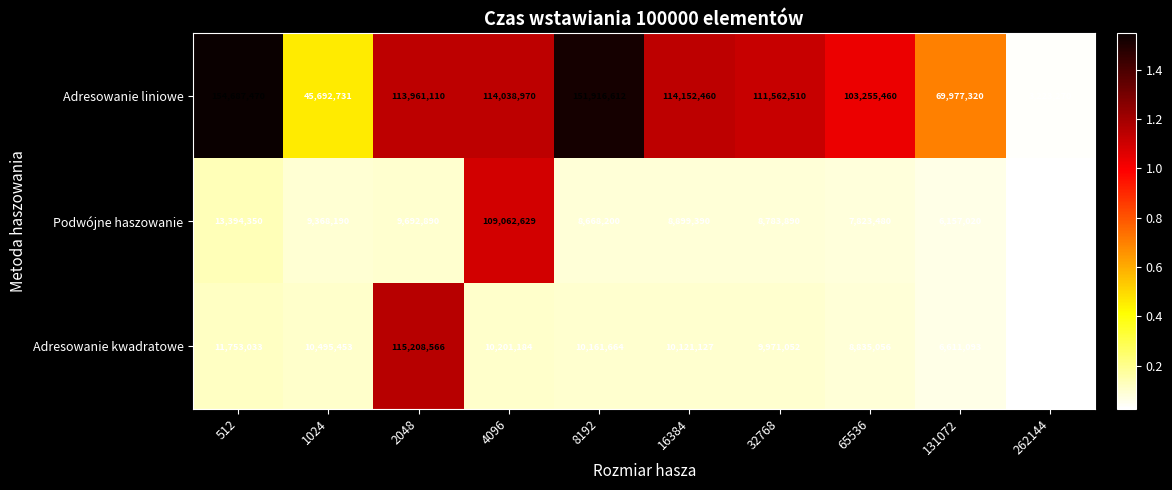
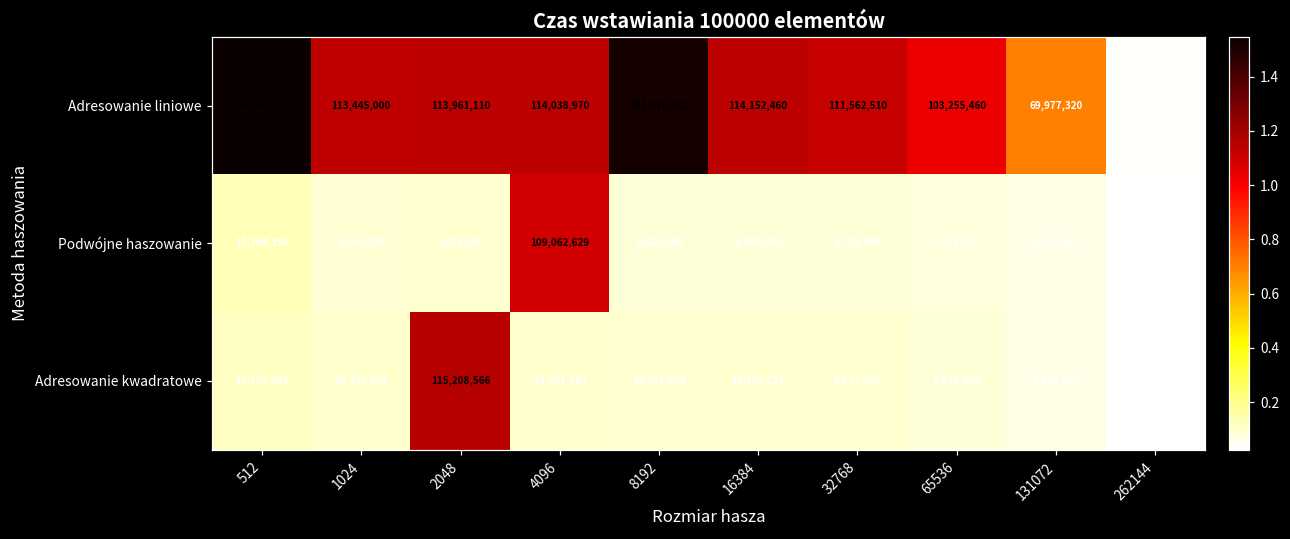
Adresowanie liniowe, 1024: 45,692,731 -> 113,445,000
